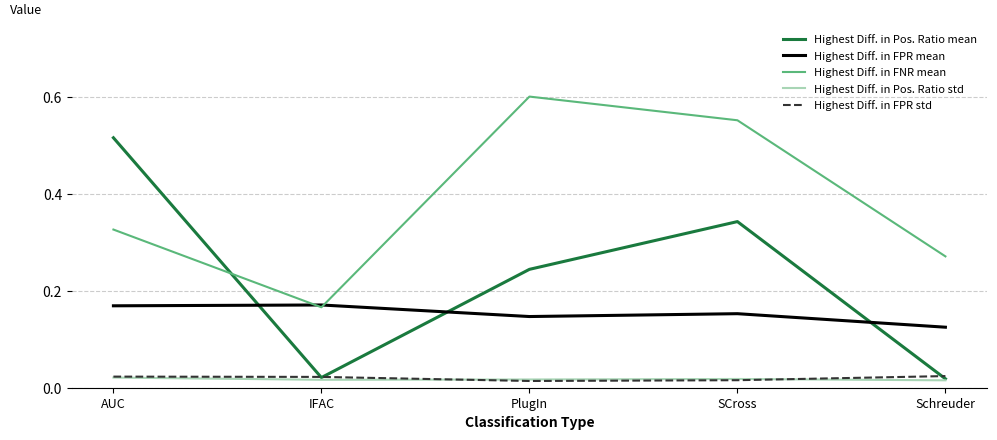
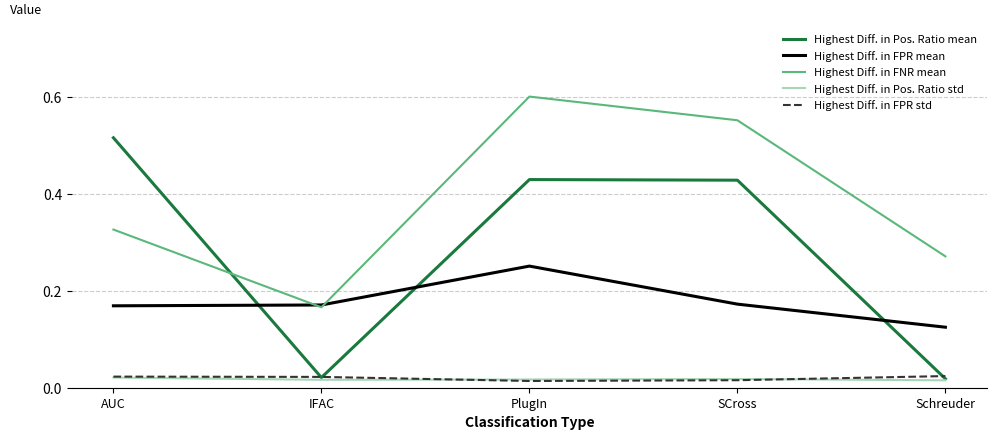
Highest Diff. in Pos. Ratio mean, PlugIn: 0.24 -> 0.43
Highest Diff. in FPR mean, PlugIn: 0.15 -> 0.25
Highest Diff. in Pos. Ratio mean, SCross: 0.34 -> 0.43
Highest Diff. in FPR mean, SCross: 0.15 -> 0.17
